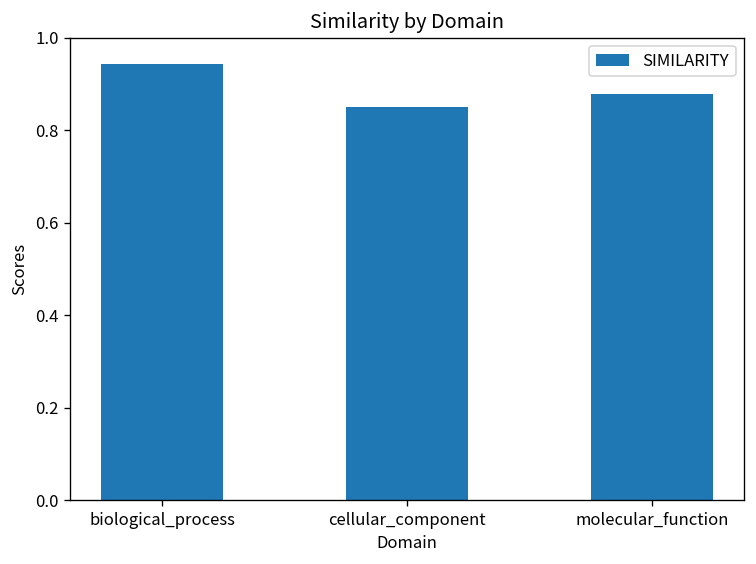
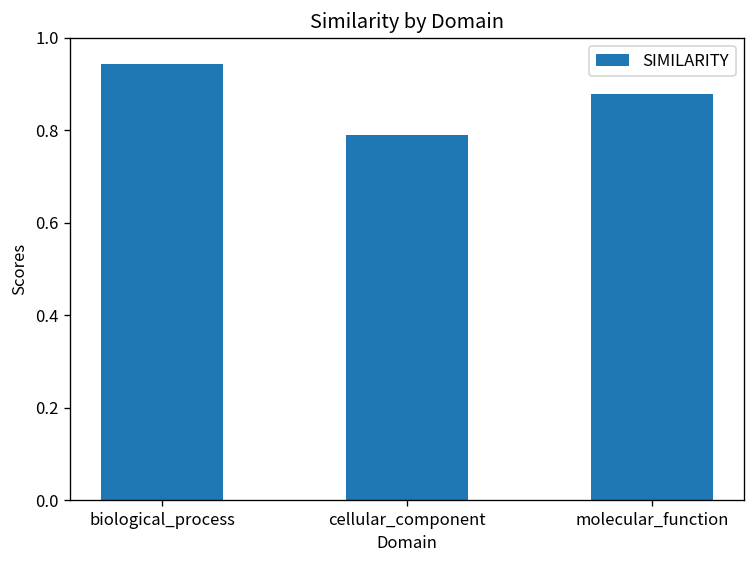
cellular_component: 0.85 -> 0.79
